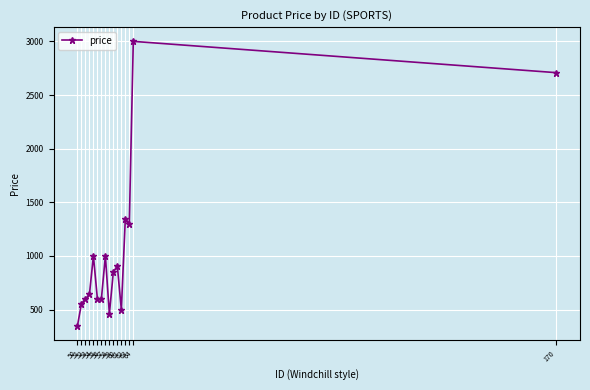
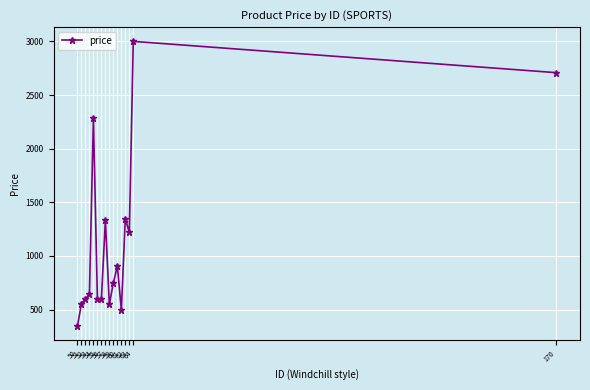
54: 1000 -> 2280
57: 1000 -> 1330
58: 460 -> 550
59: 850 -> 750
63: 1300 -> 1220
